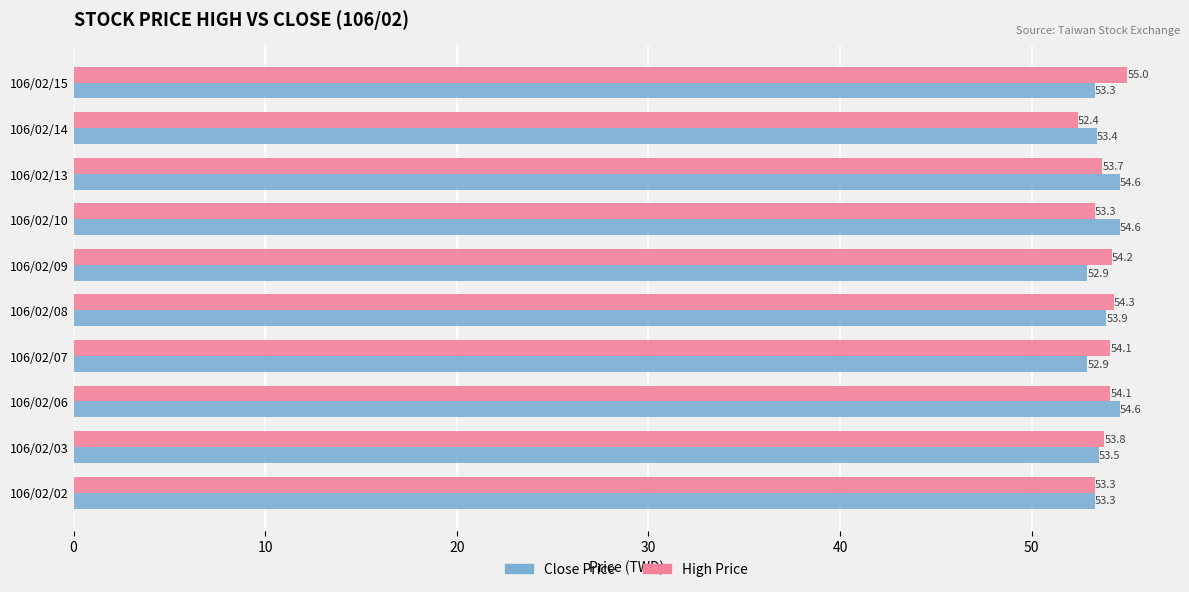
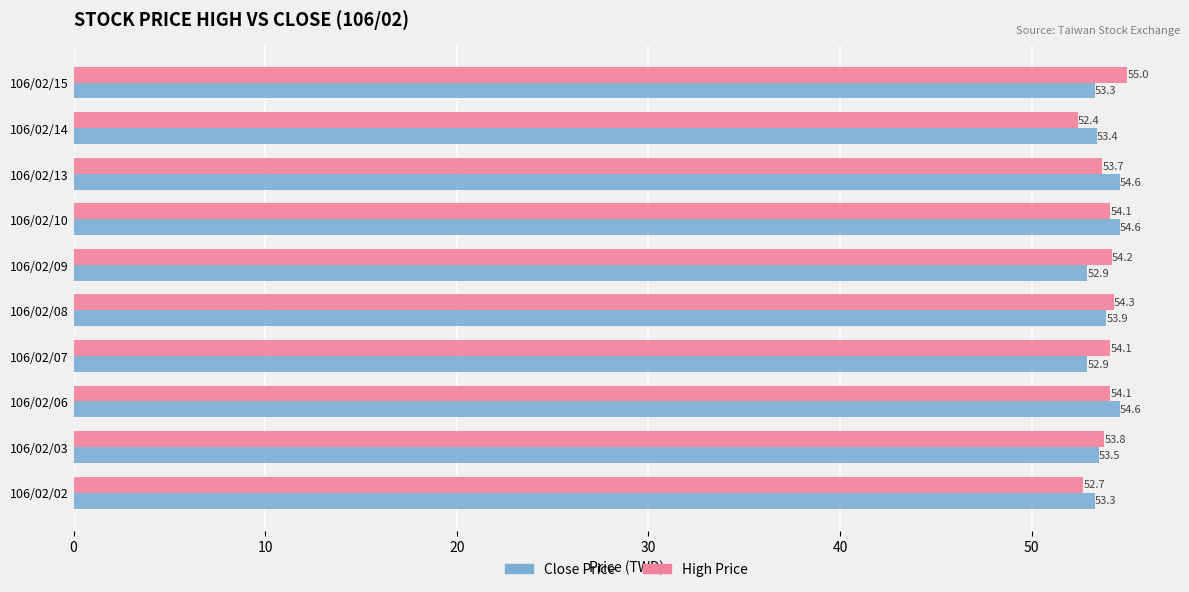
High Price, 106/02/10: 53.3 -> 54.1
High Price, 106/02/02: 53.3 -> 52.7
